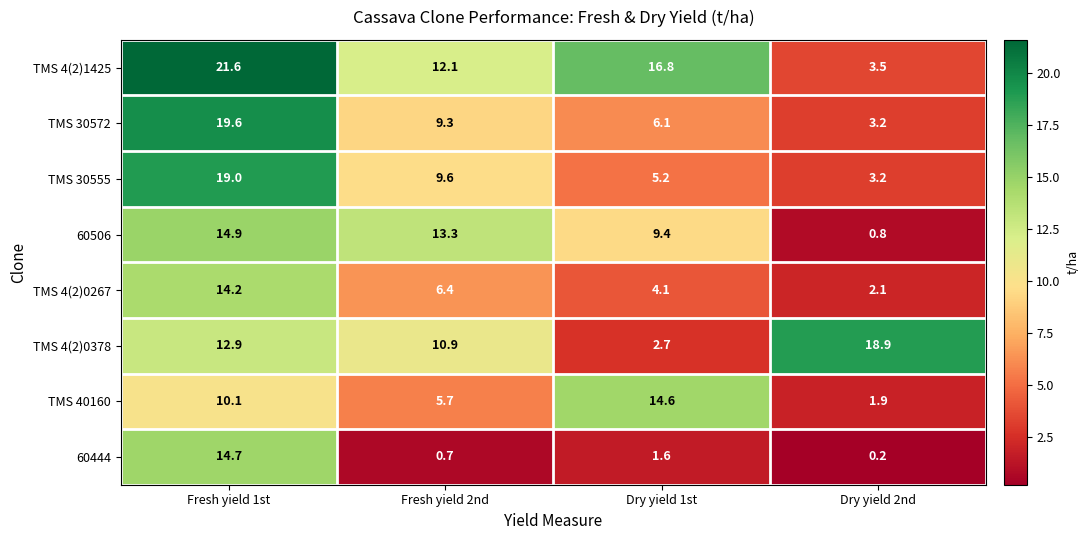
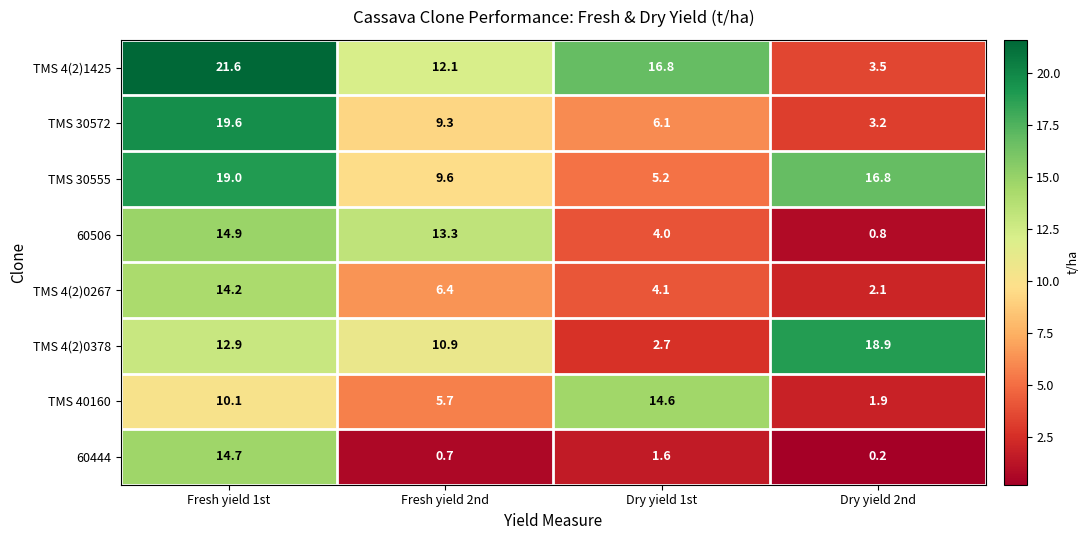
TMS 30555, Dry yield 2nd: 3.2 -> 16.8
60506, Dry yield 1st: 9.4 -> 4.0
